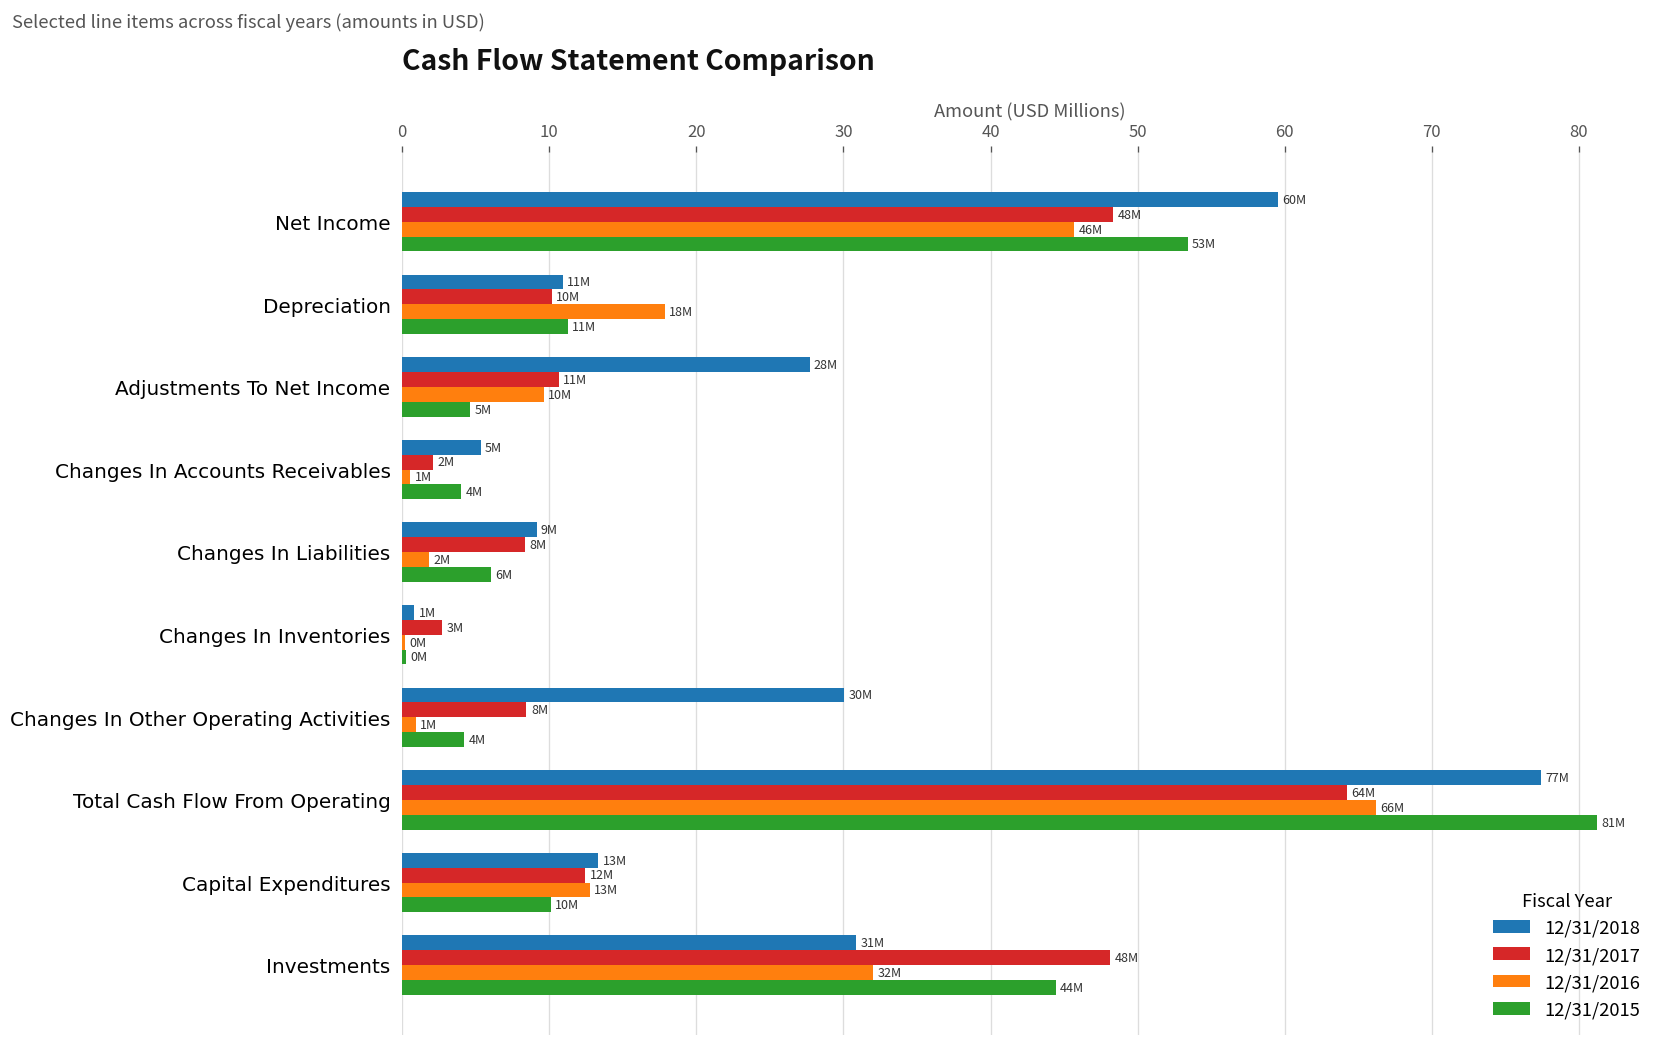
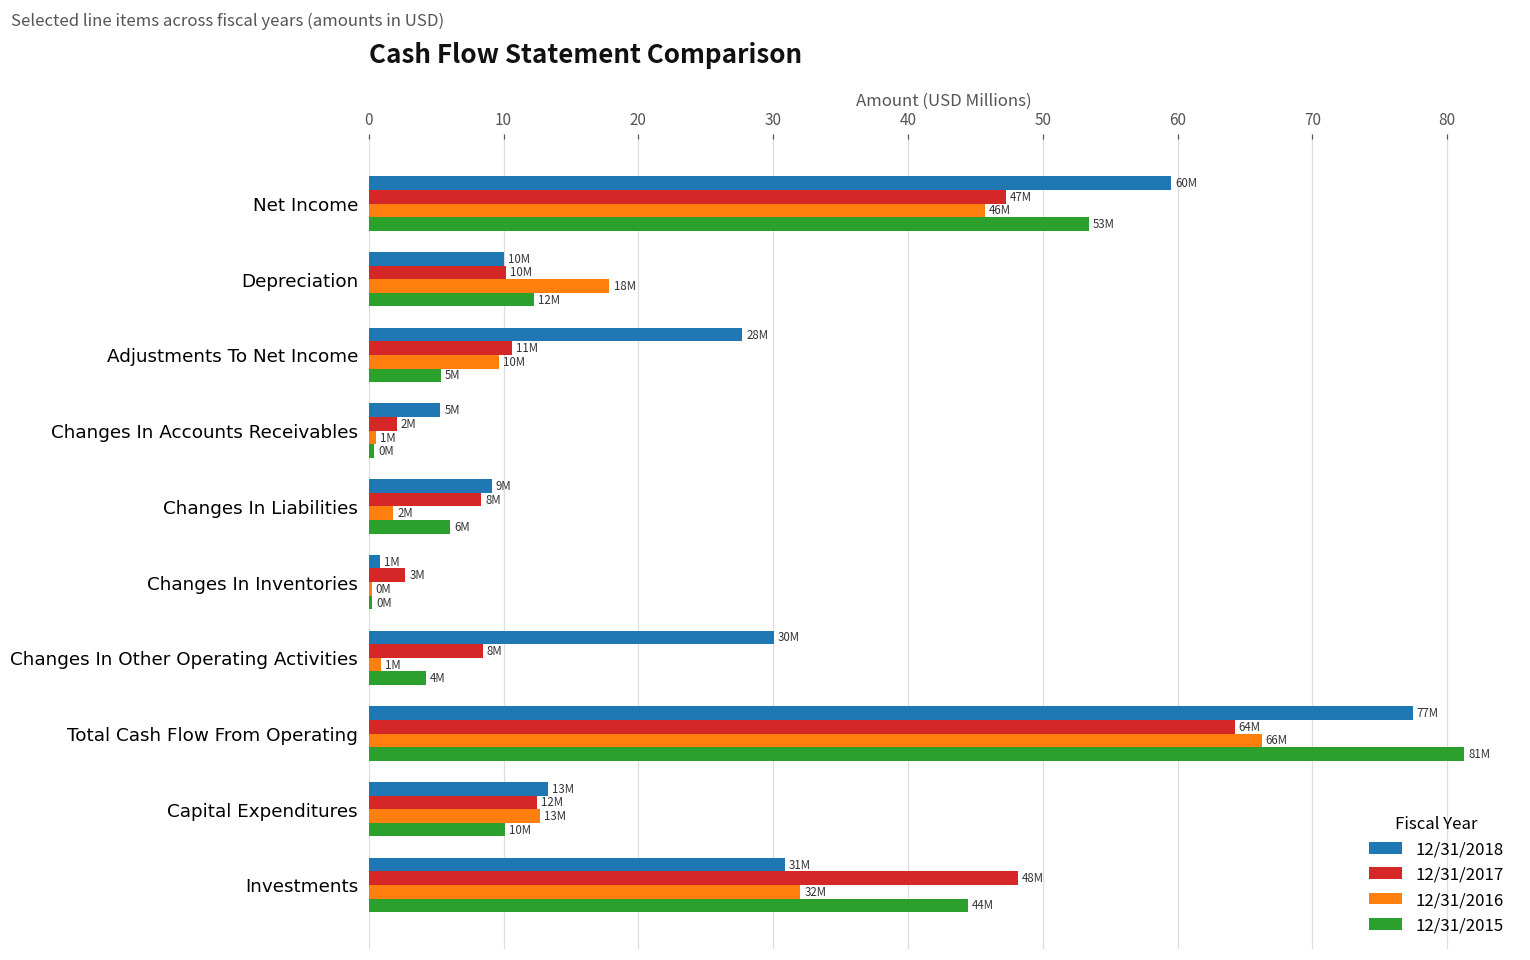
12/31/2017, Net Income: 48M -> 47M
12/31/2018, Depreciation: 11M -> 10M
12/31/2015, Depreciation: 11M -> 12M
12/31/2015, Adjustments To Net Income: 4.6 -> 5.4
12/31/2015, Changes In Accounts Receivables: 4M -> 0M
